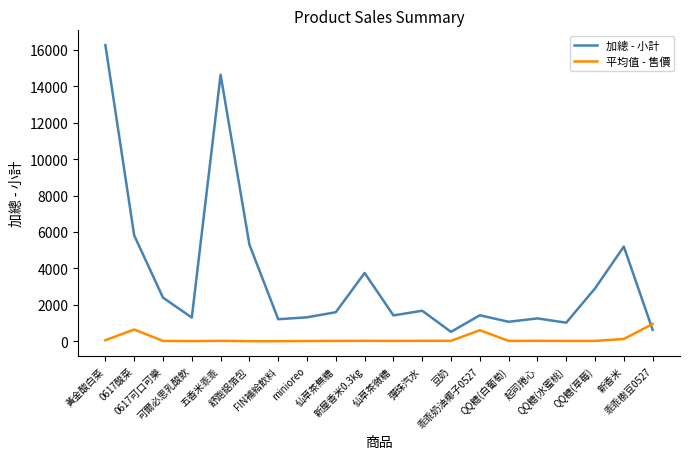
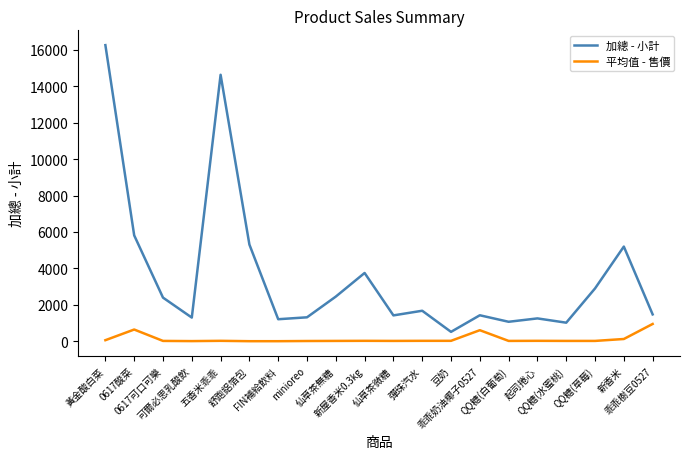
加總 - 小計, 仙草茶無糖: 1600 -> 2500
加總 - 小計, 乖乖樹豆0527: 600 -> 1500
